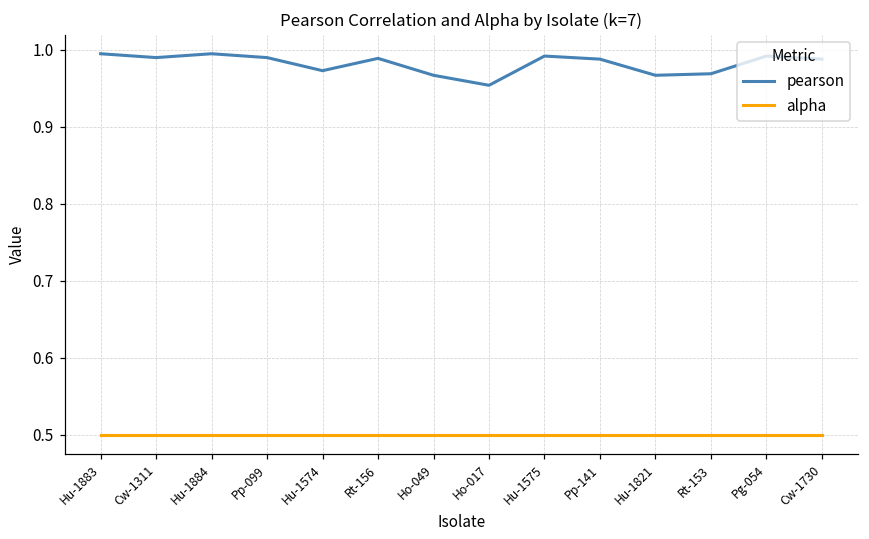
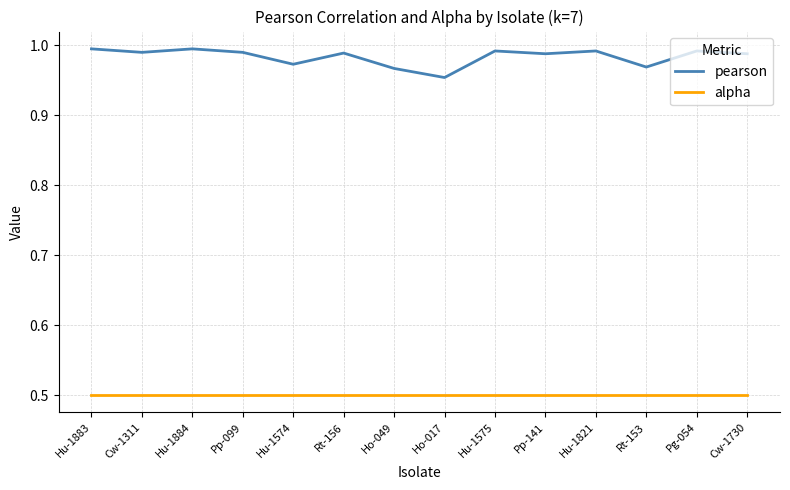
pearson, Hu-1821: 0.97 -> 0.99
